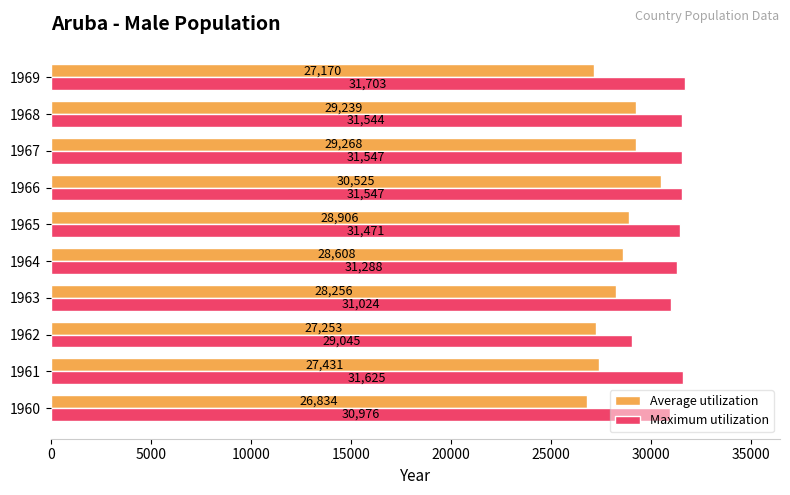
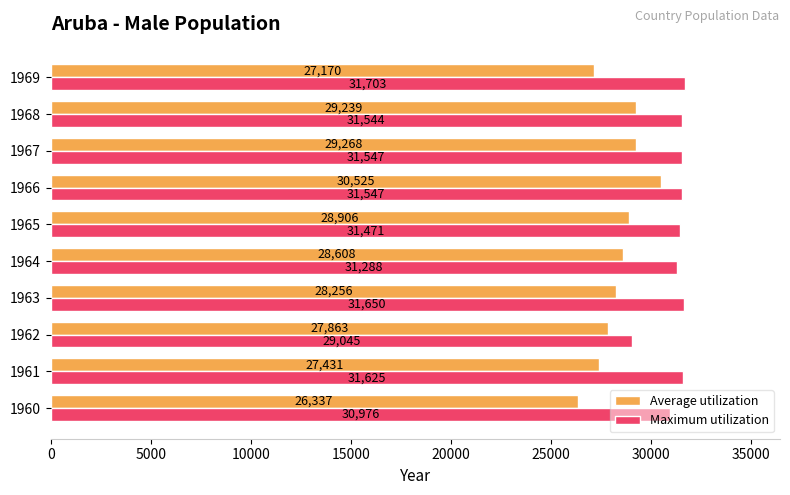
Maximum utilization, 1963: 31,024 -> 31,650
Average utilization, 1962: 27,253 -> 27,863
Average utilization, 1960: 26,834 -> 26,337
